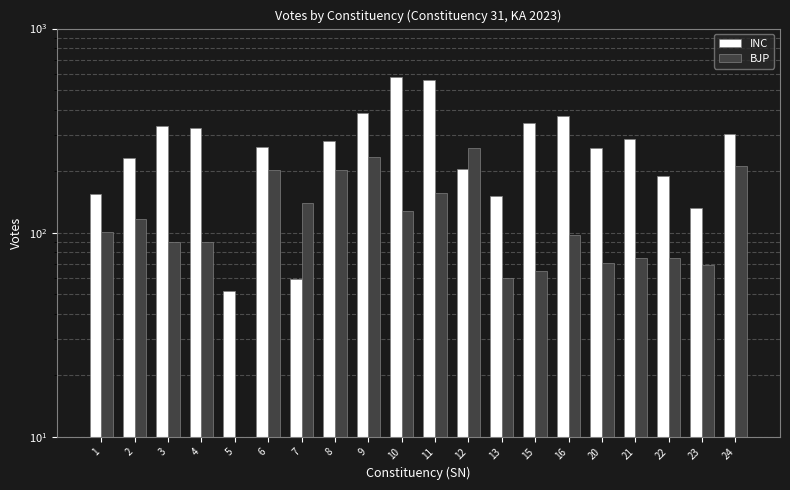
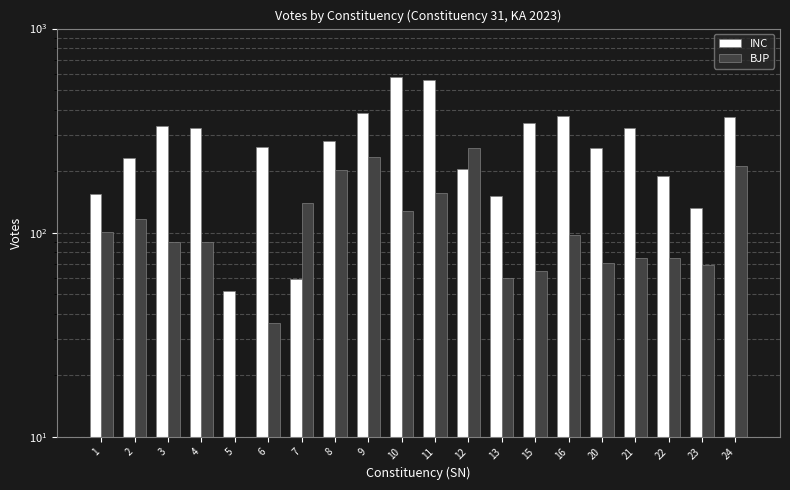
BJP, 6: 200 -> 36
INC, 21: 290 -> 330
INC, 24: 300 -> 370
